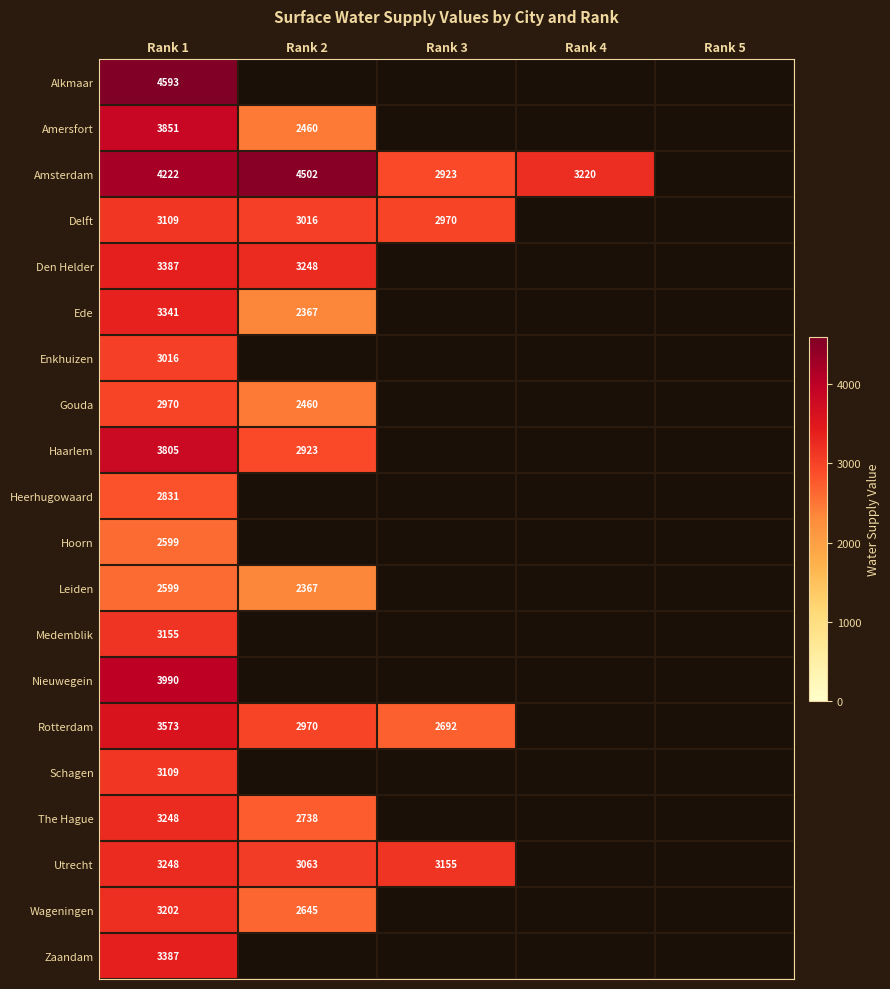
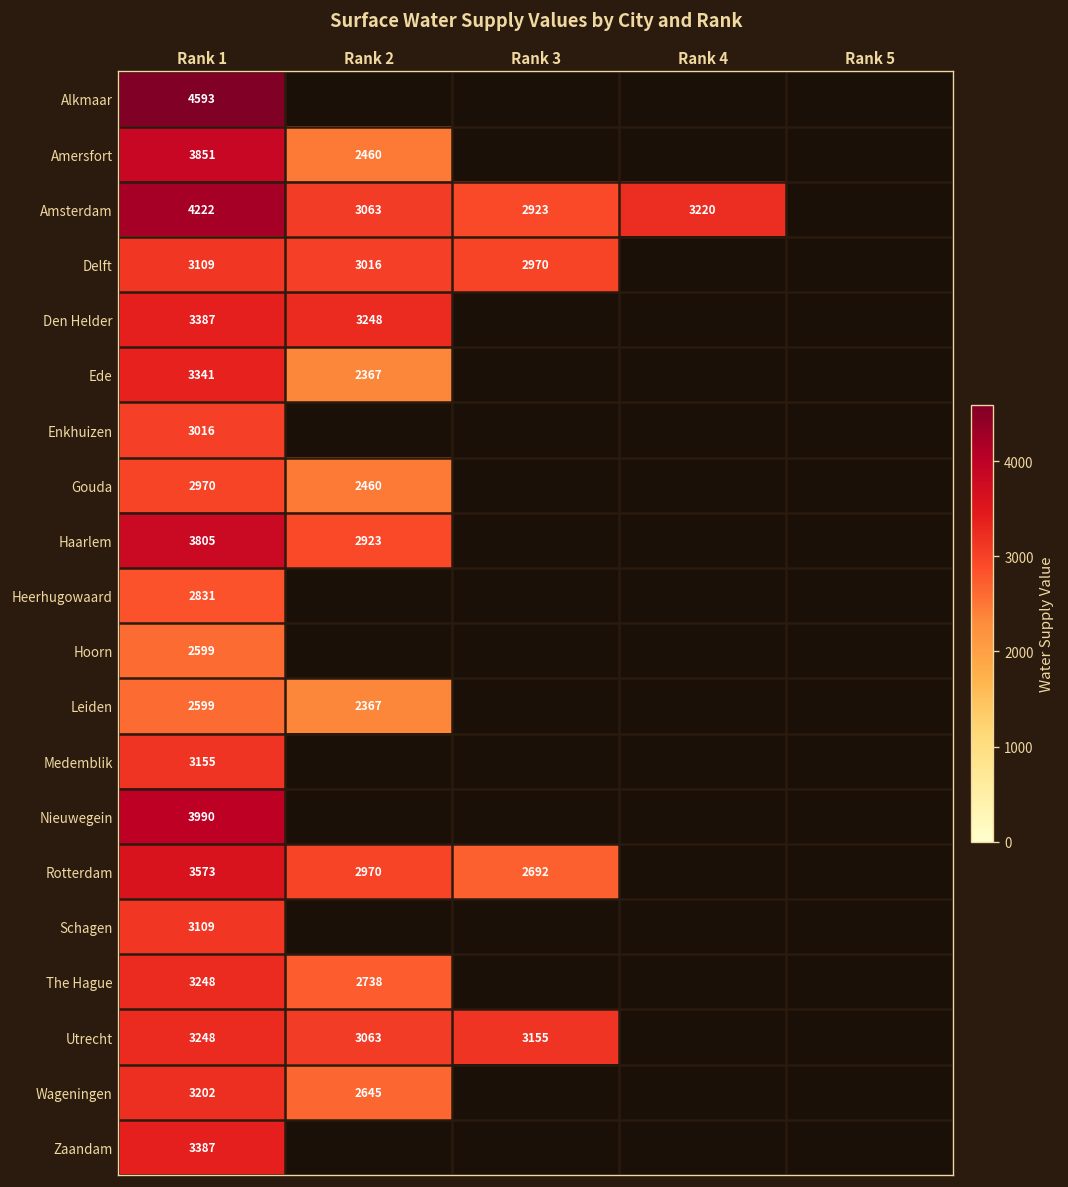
Amsterdam, Rank 2: 4502 -> 3063
